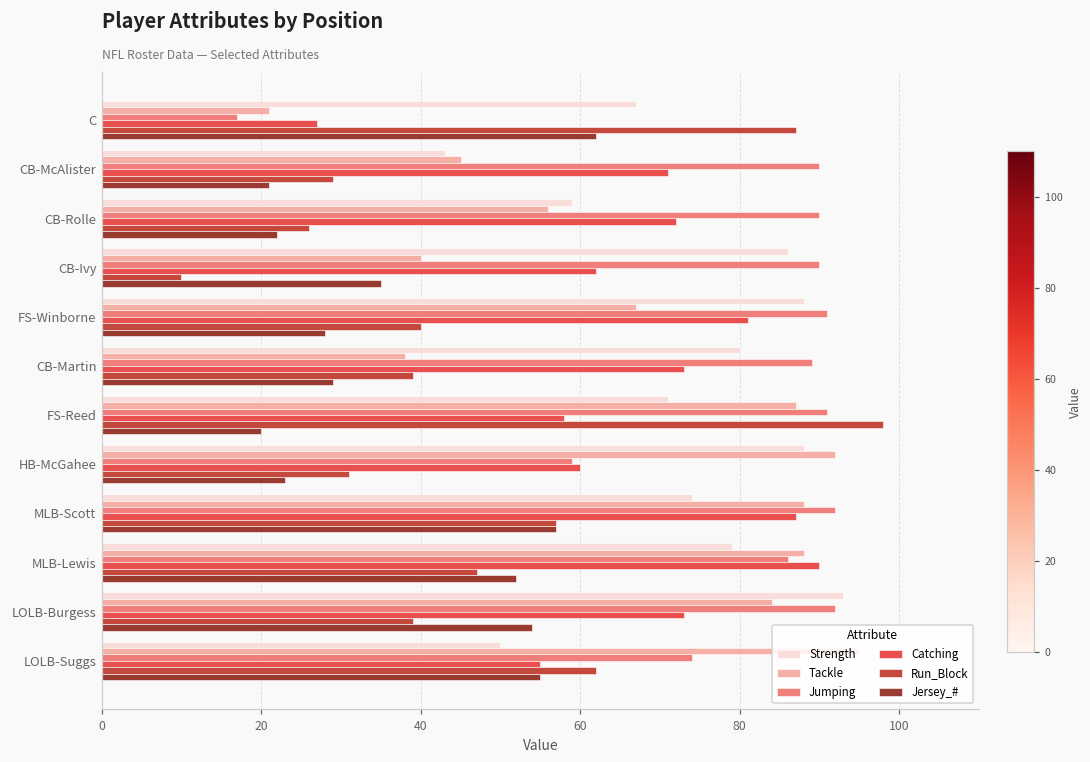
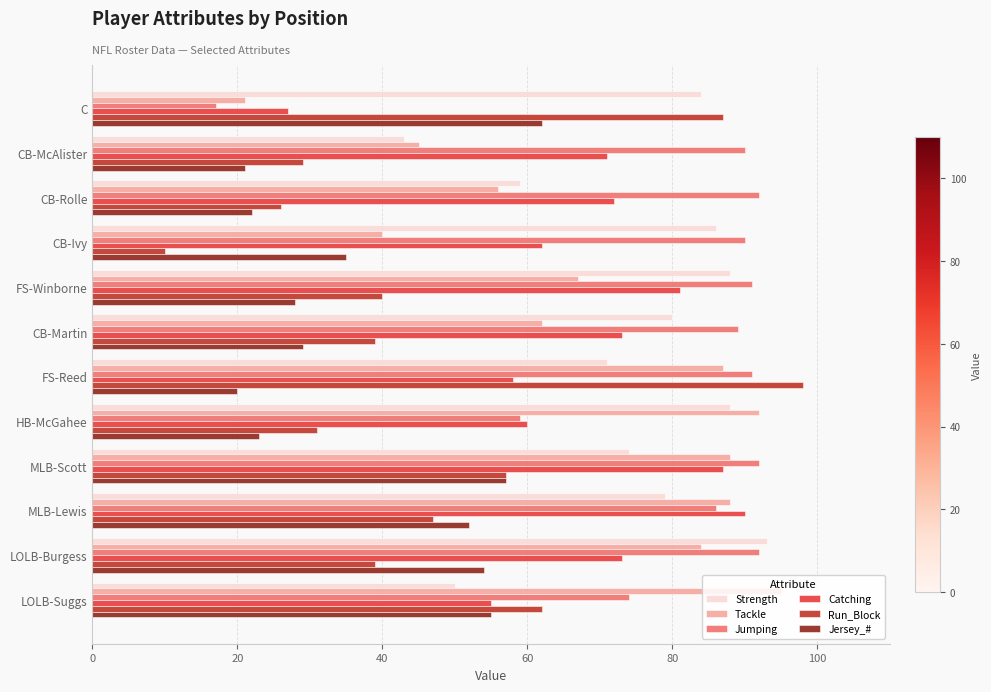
Strength, C: 67 -> 84
Jumping, CB-Rolle: 90 -> 92
Tackle, CB-Martin: 38 -> 62
